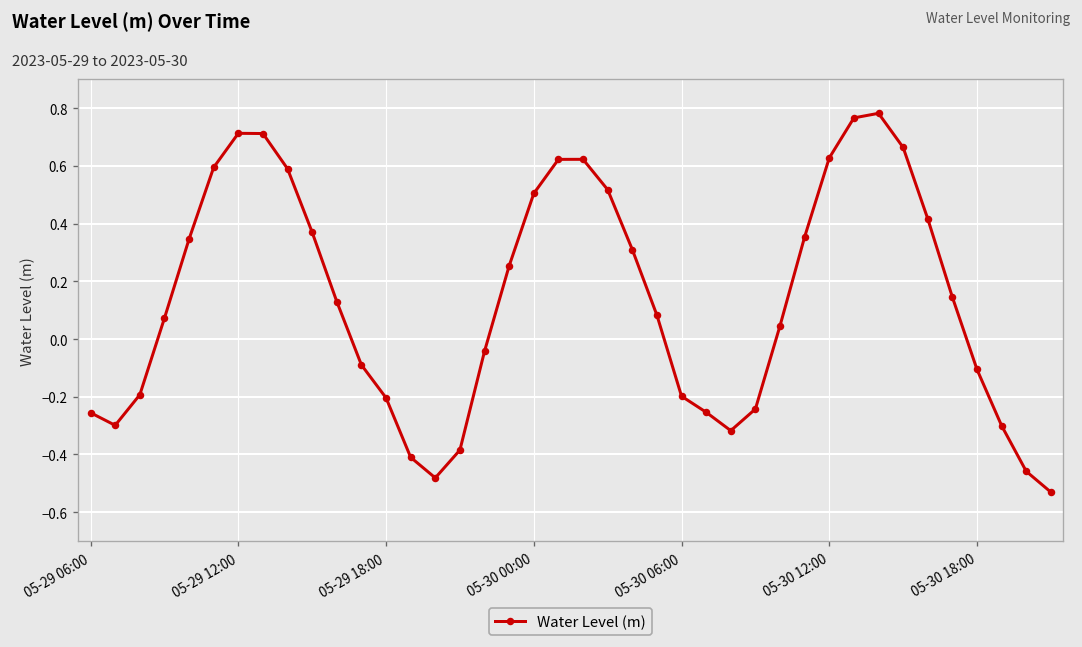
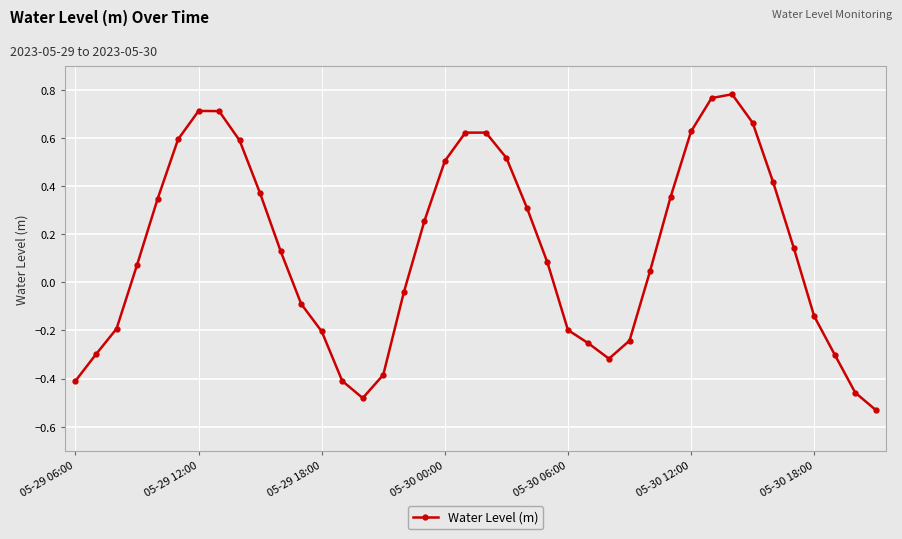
05-29 06:00: -0.26 -> -0.41
05-30 18:00: -0.11 -> -0.14
